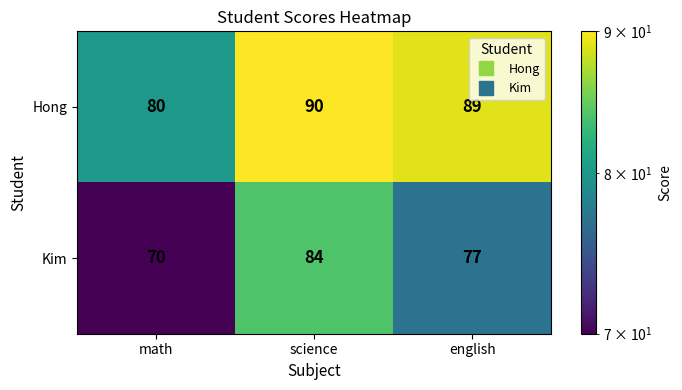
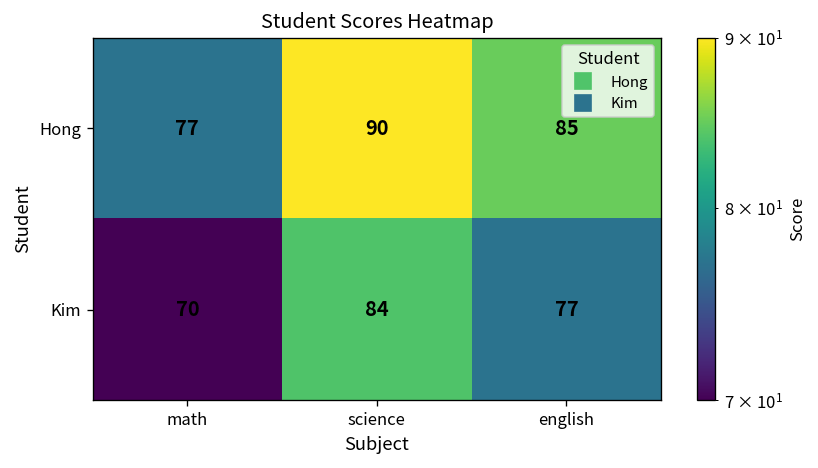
Hong, math: 80 -> 77
Hong, english: 89 -> 85
